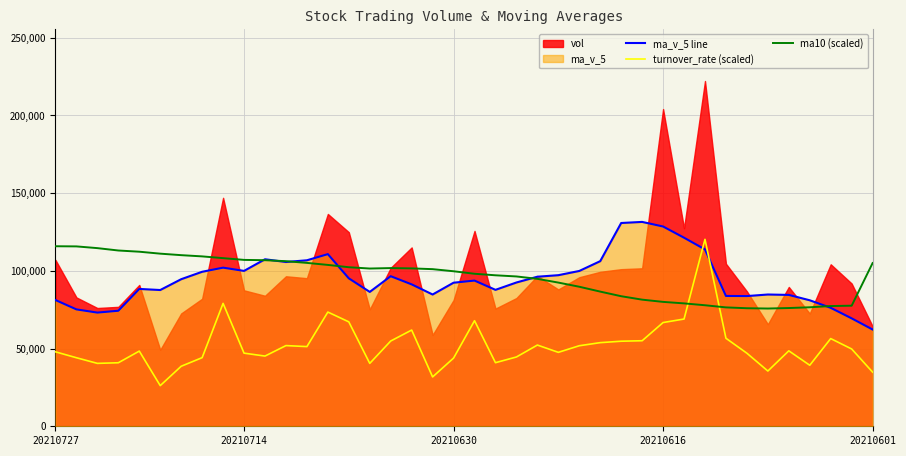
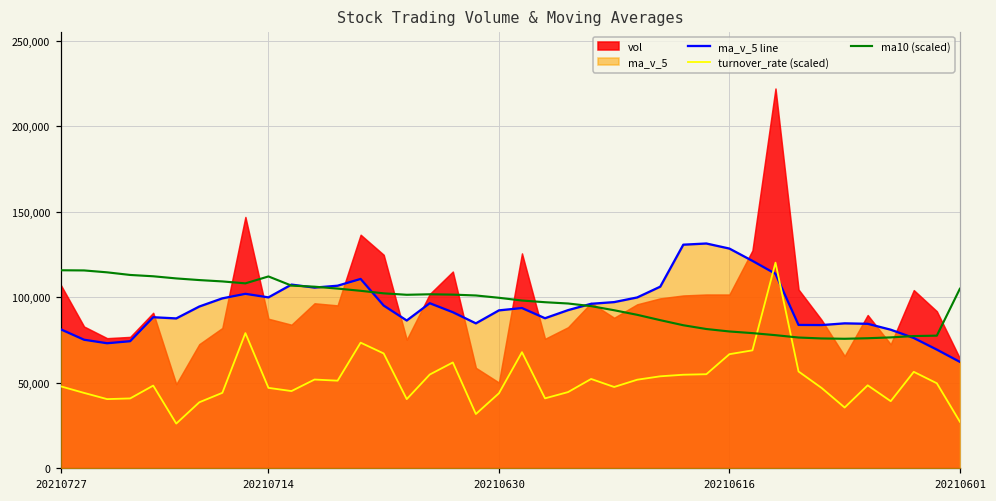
ma10 (scaled), 20210714: 107,000 -> 112,000
vol, 20210630: 81,000 -> 50,000
vol, 20210616: 204,000 -> 102,000
turnover_rate (scaled), 20210601: 35,000 -> 27,000
